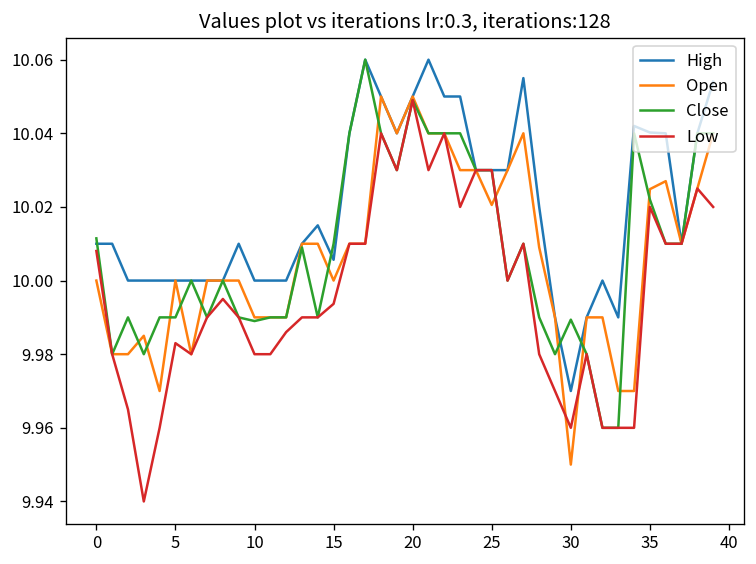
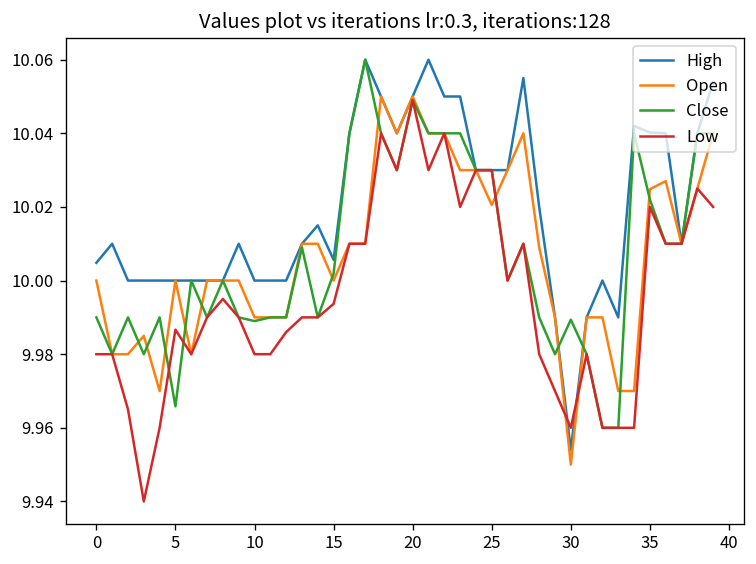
High, 0: 10.010 -> 10.005
Close, 0: 10.011 -> 9.990
Low, 0: 10.008 -> 9.980
Close, 5: 9.990 -> 9.966
Low, 5: 9.983 -> 9.987
Close, 15: 10.010 -> 10.002
High, 30: 9.970 -> 9.954
